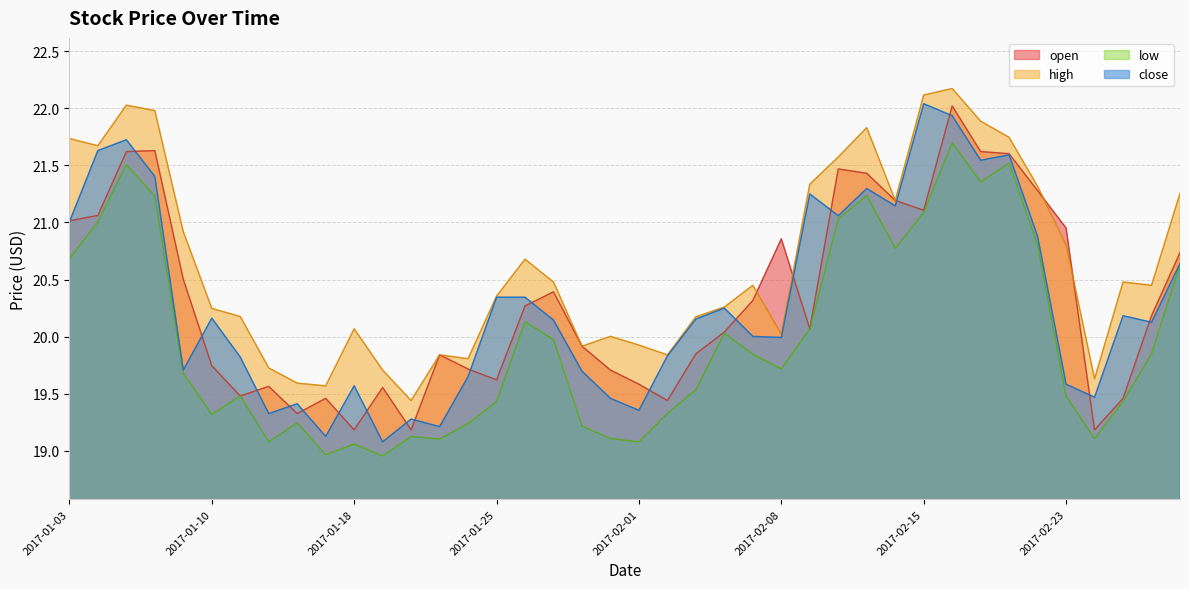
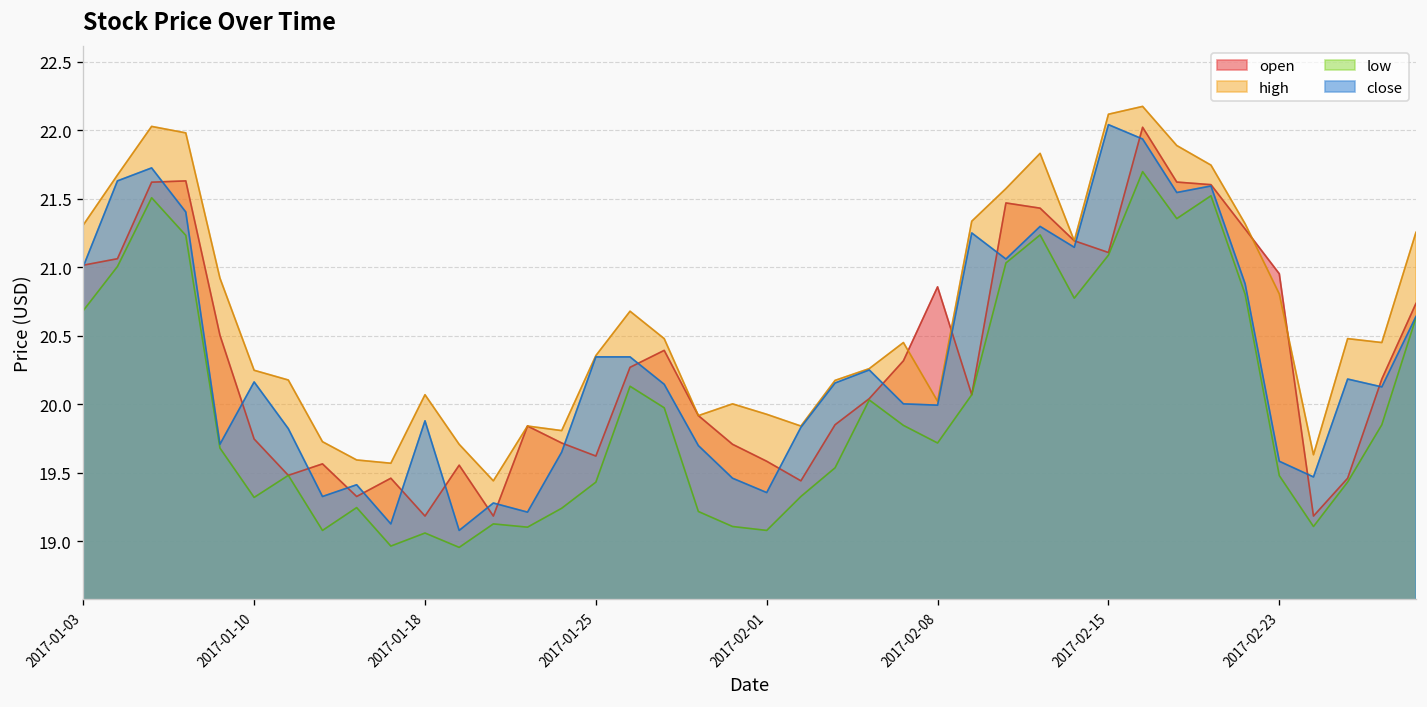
high, 2017-01-03: 21.73 -> 21.31
close, 2017-01-18: 19.57 -> 19.88
